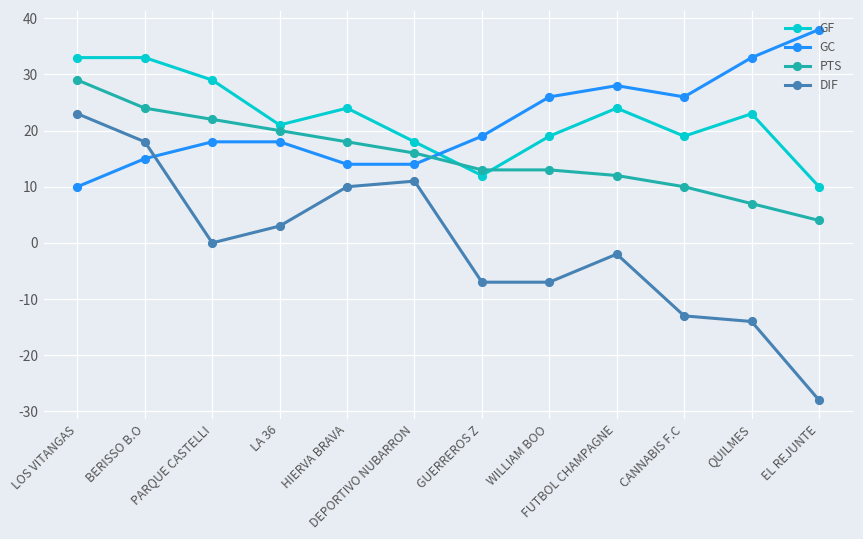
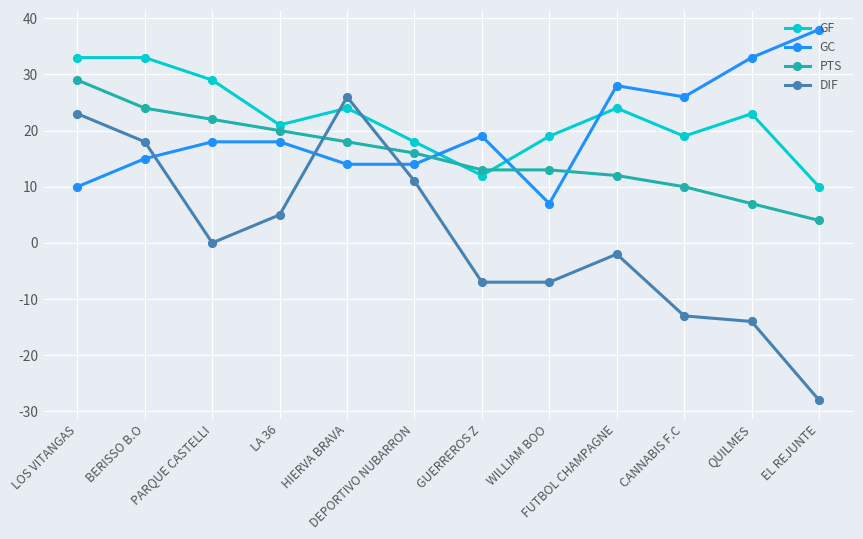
DIF, LA 36: 3 -> 5
DIF, HIERVA BRAVA: 10 -> 26
GC, WILLIAM BOO: 26 -> 7
